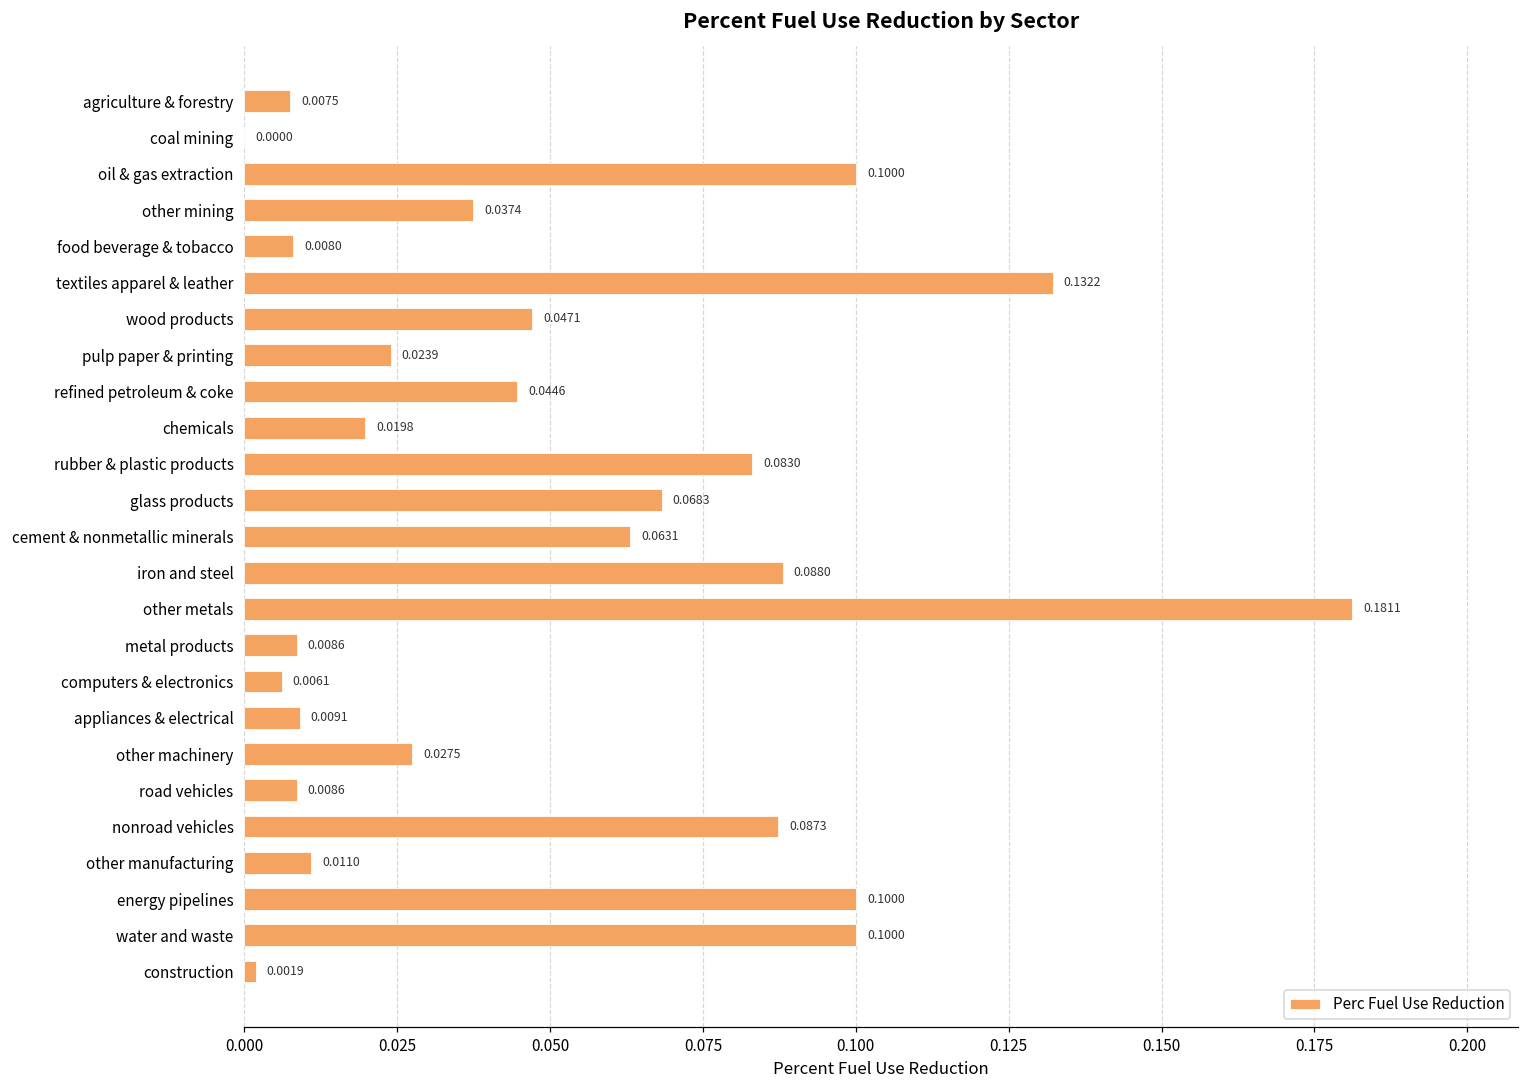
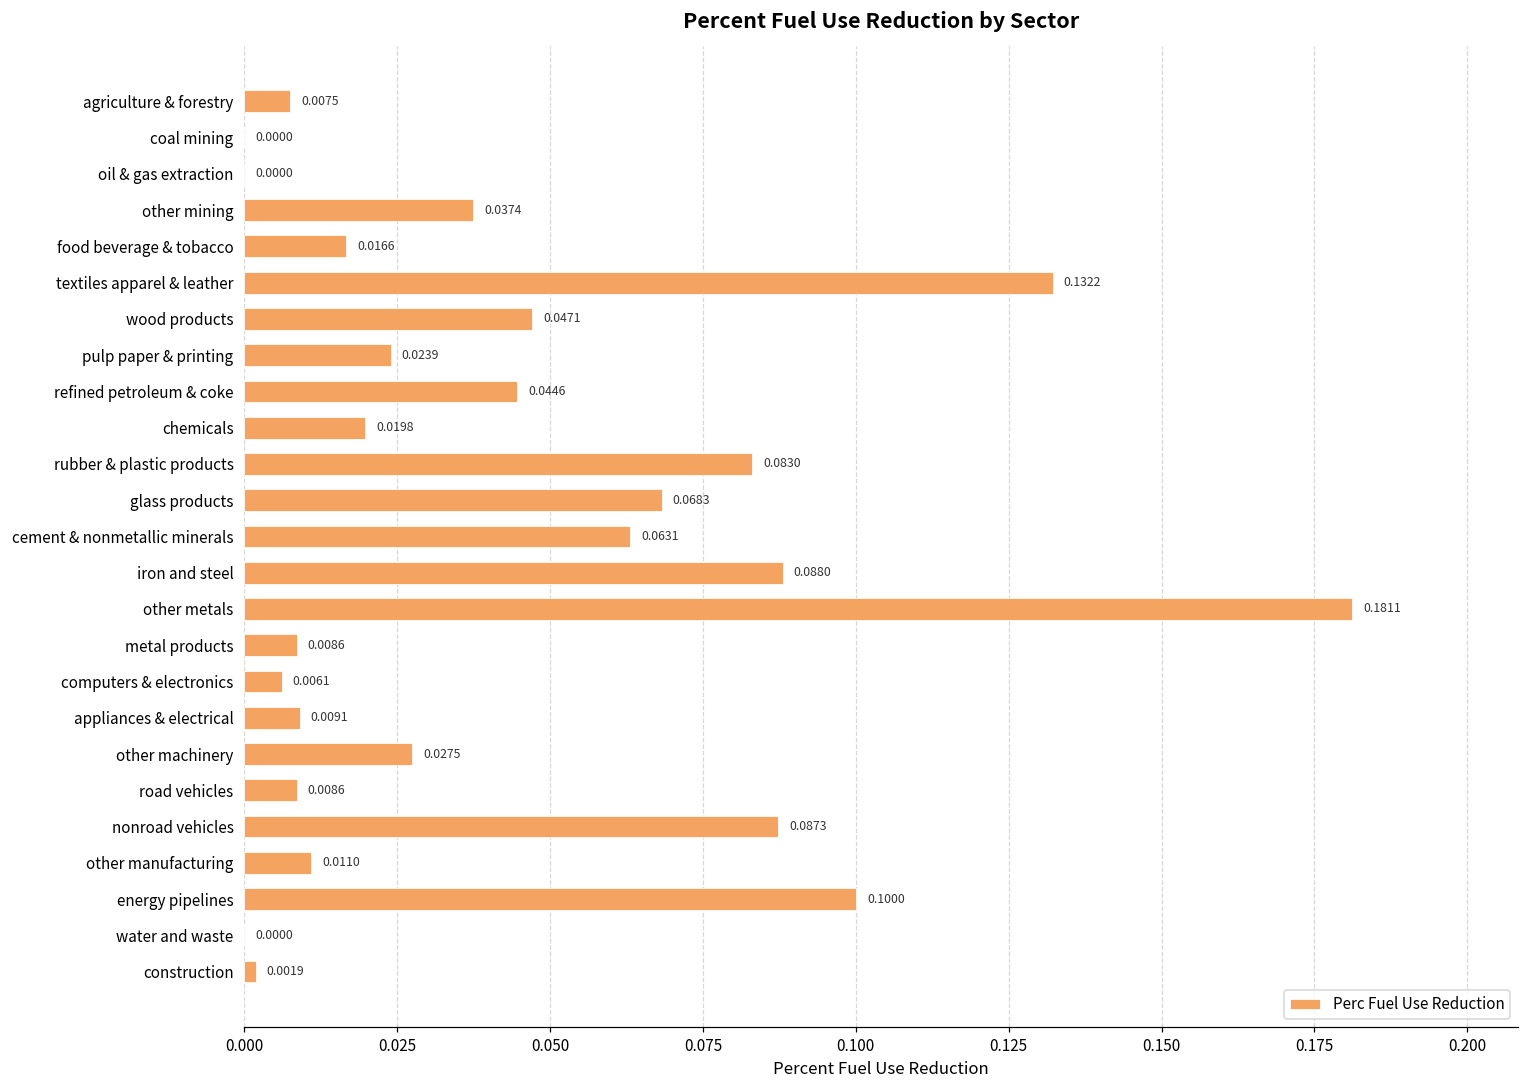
oil & gas extraction: 0.1000 -> 0.0000
food beverage & tobacco: 0.0080 -> 0.0166
water and waste: 0.1000 -> 0.0000
